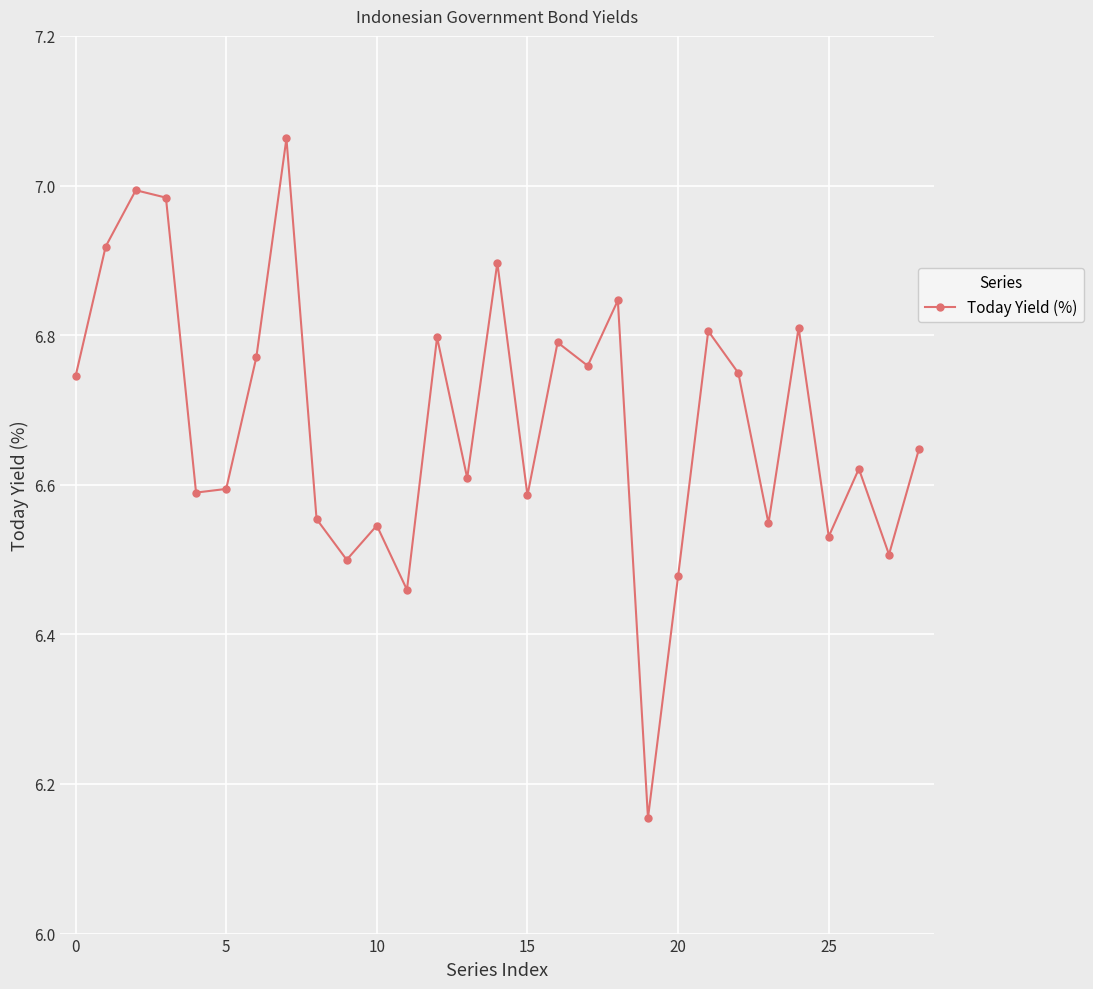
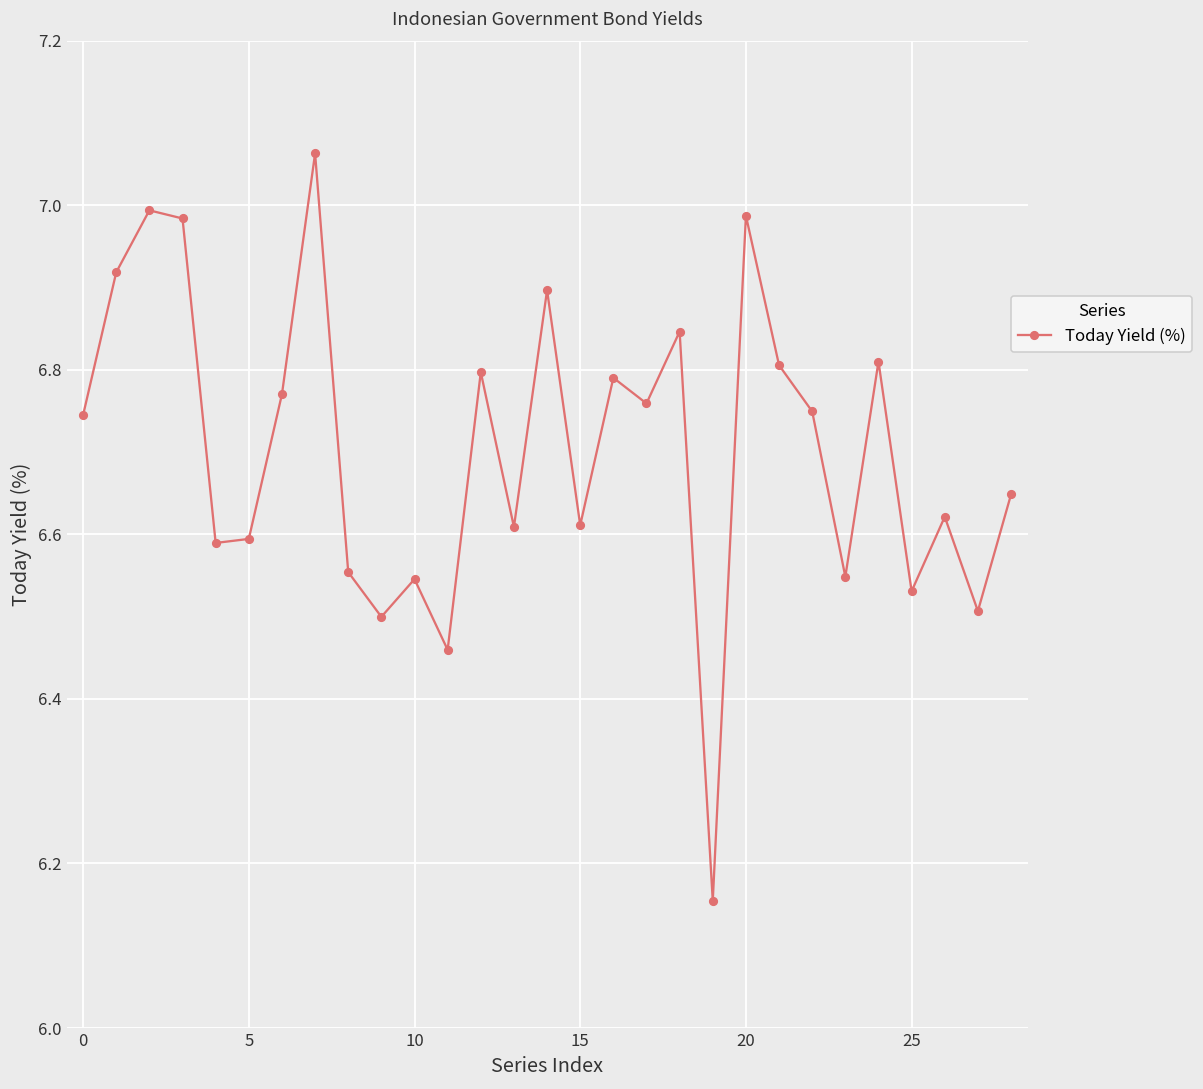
15: 6.59 -> 6.61
20: 6.48 -> 6.99
